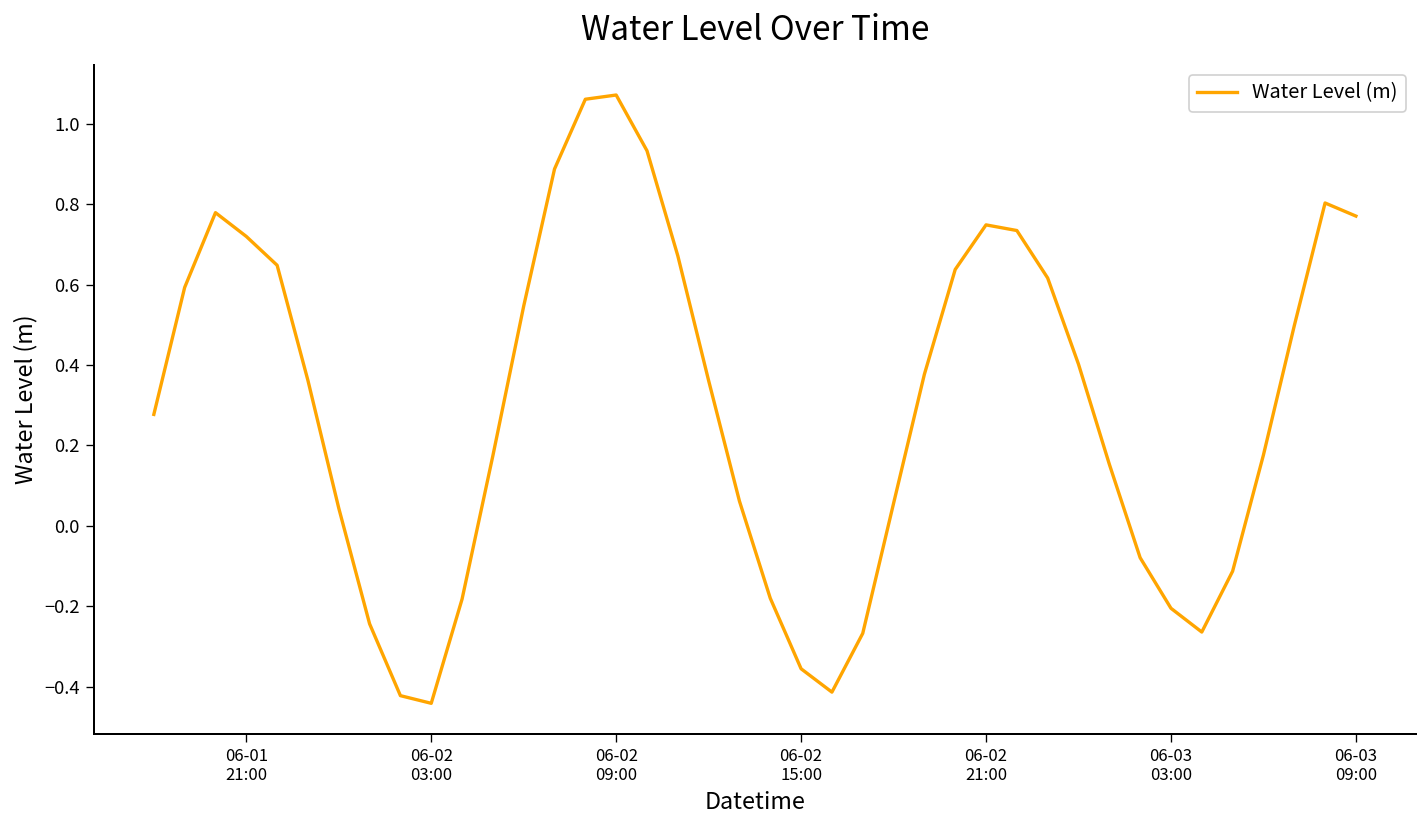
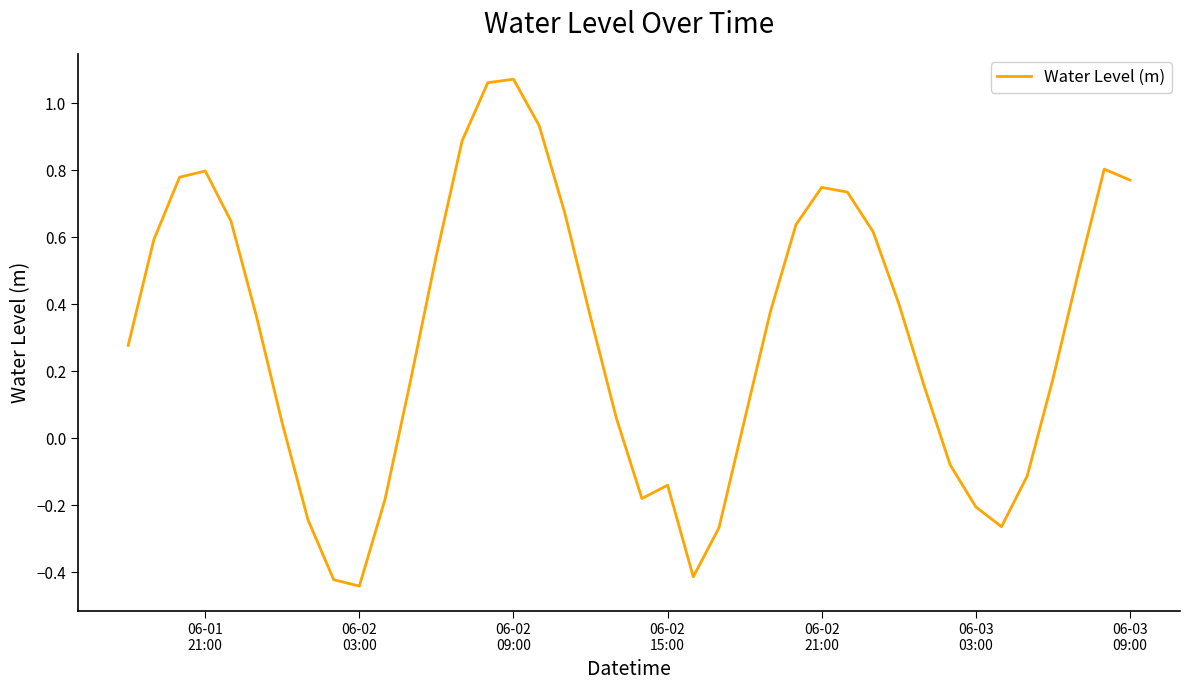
06-01 21:00: 0.72 -> 0.80
06-02 15:00: -0.36 -> -0.14
